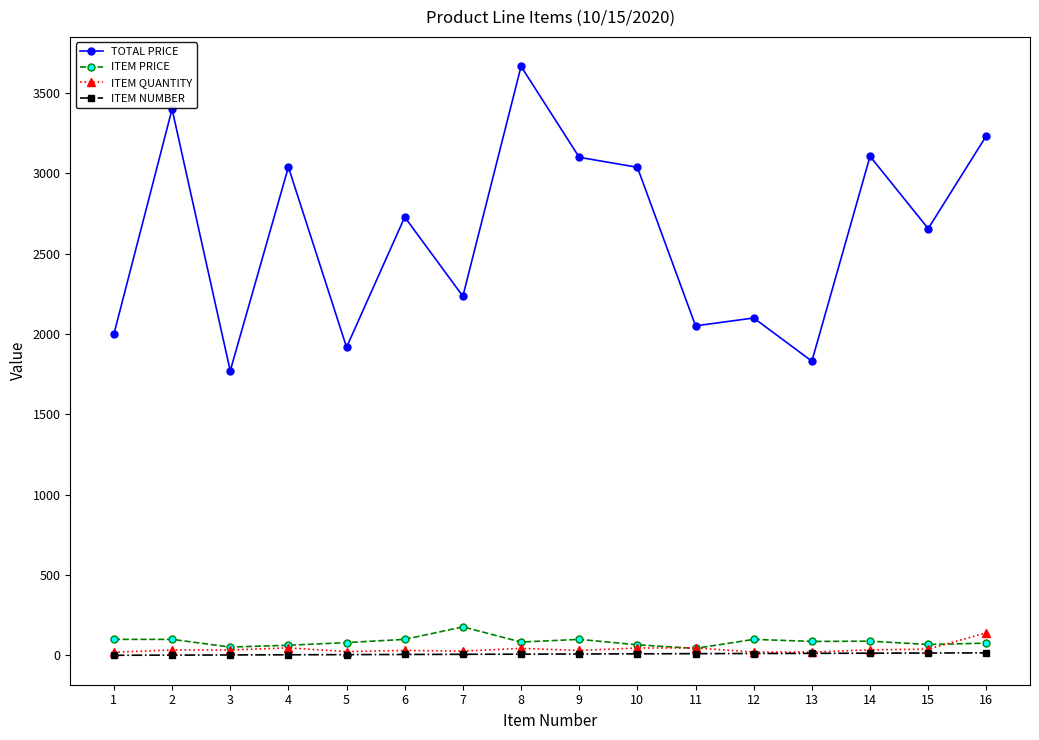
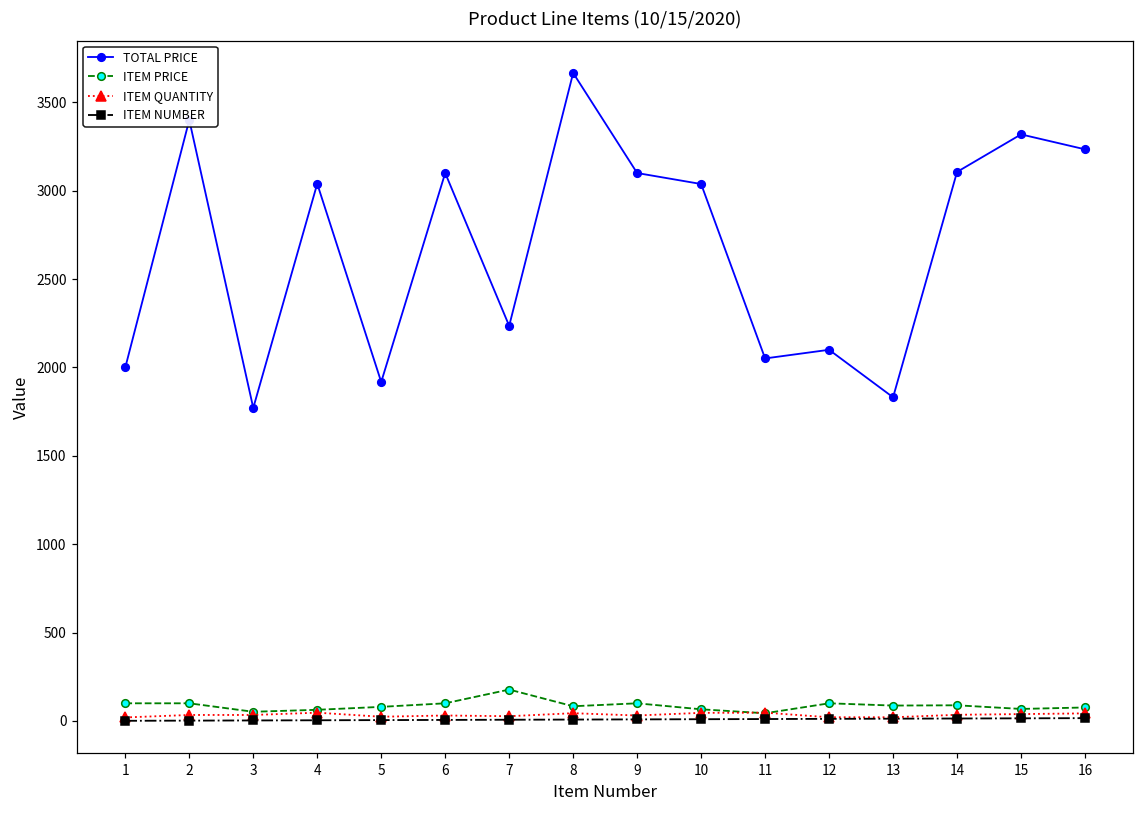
TOTAL PRICE, 6: 2730 -> 3100
TOTAL PRICE, 15: 2660 -> 3320
ITEM QUANTITY, 16: 140 -> 40
